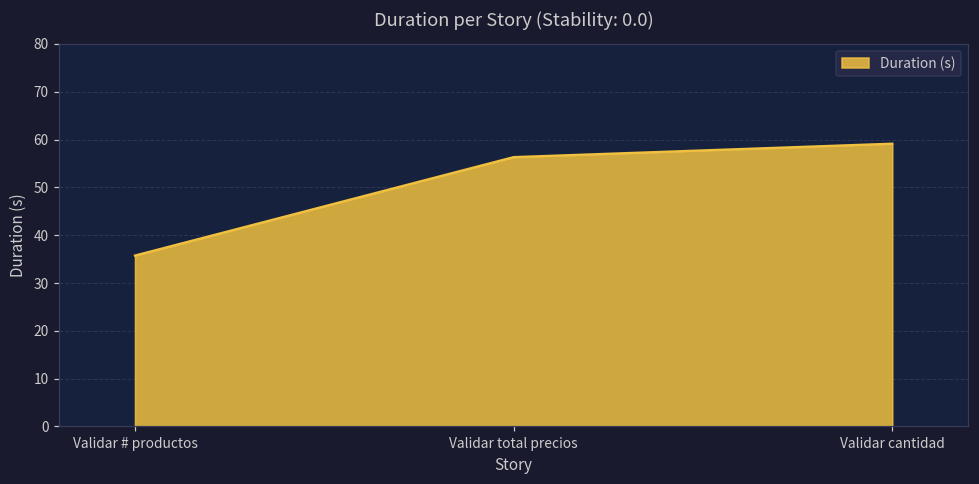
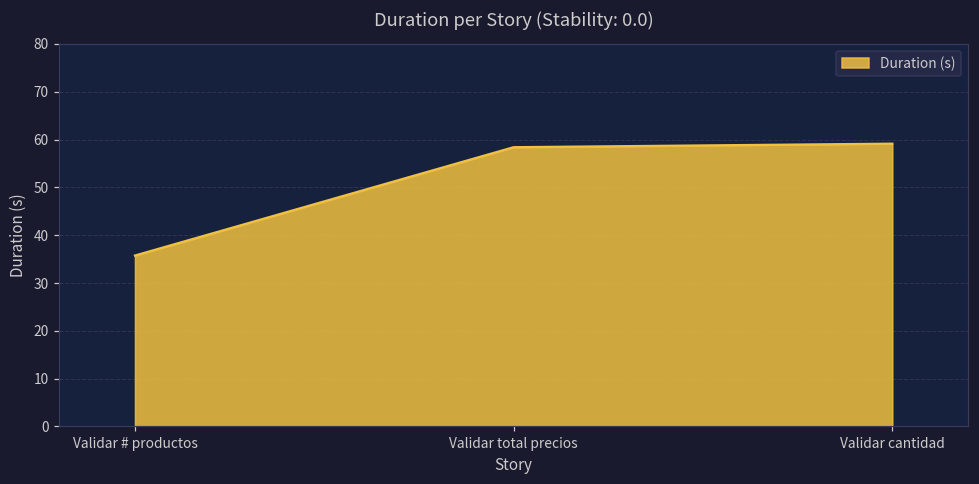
Validar total precios: 56 -> 58
